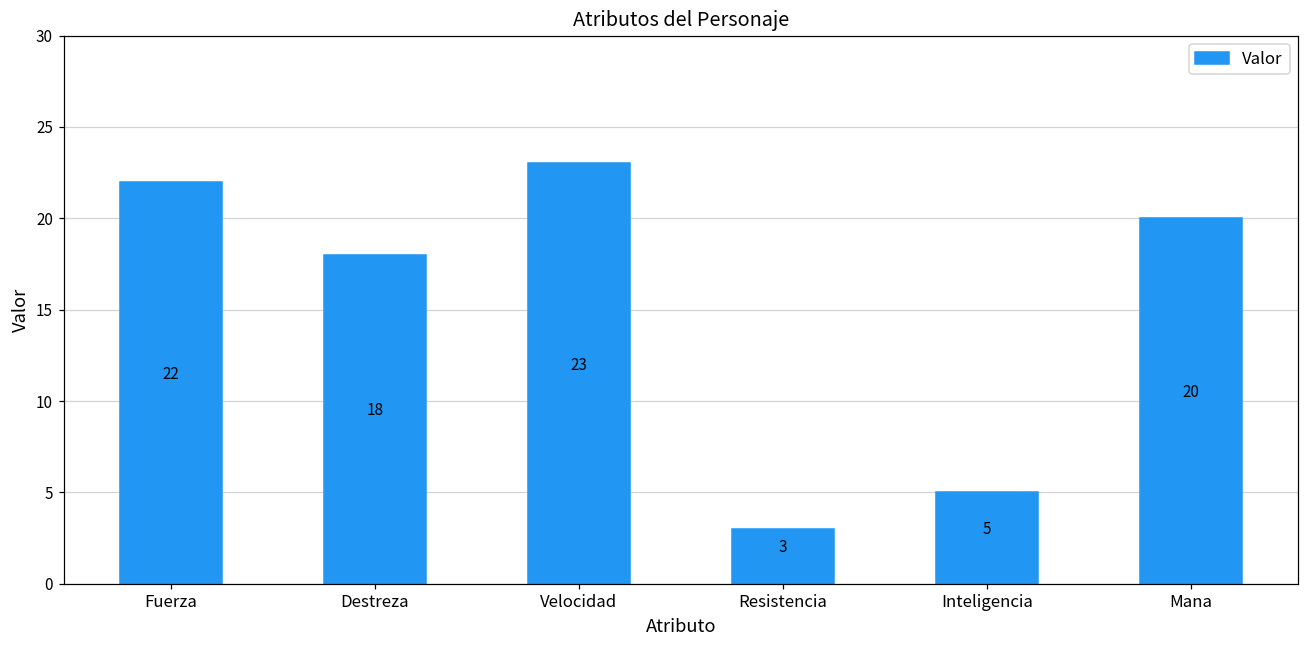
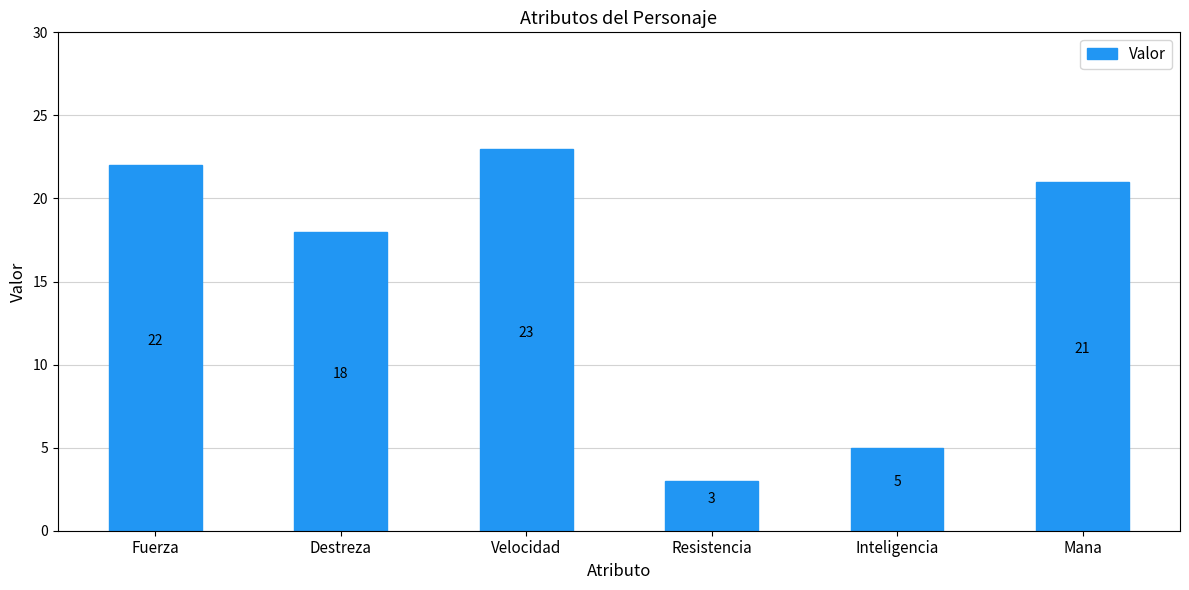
Mana: 20 -> 21
